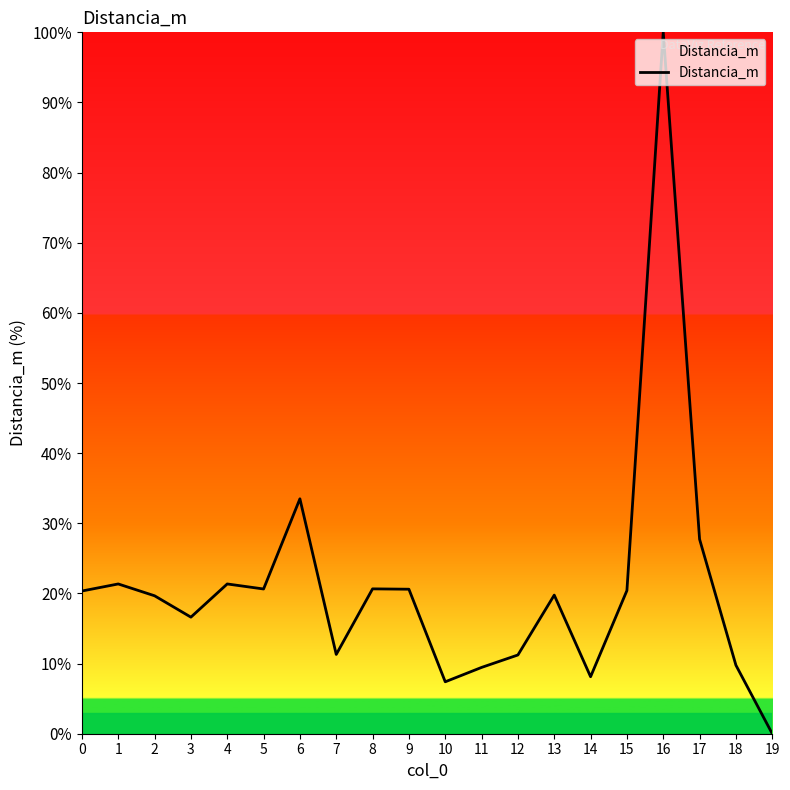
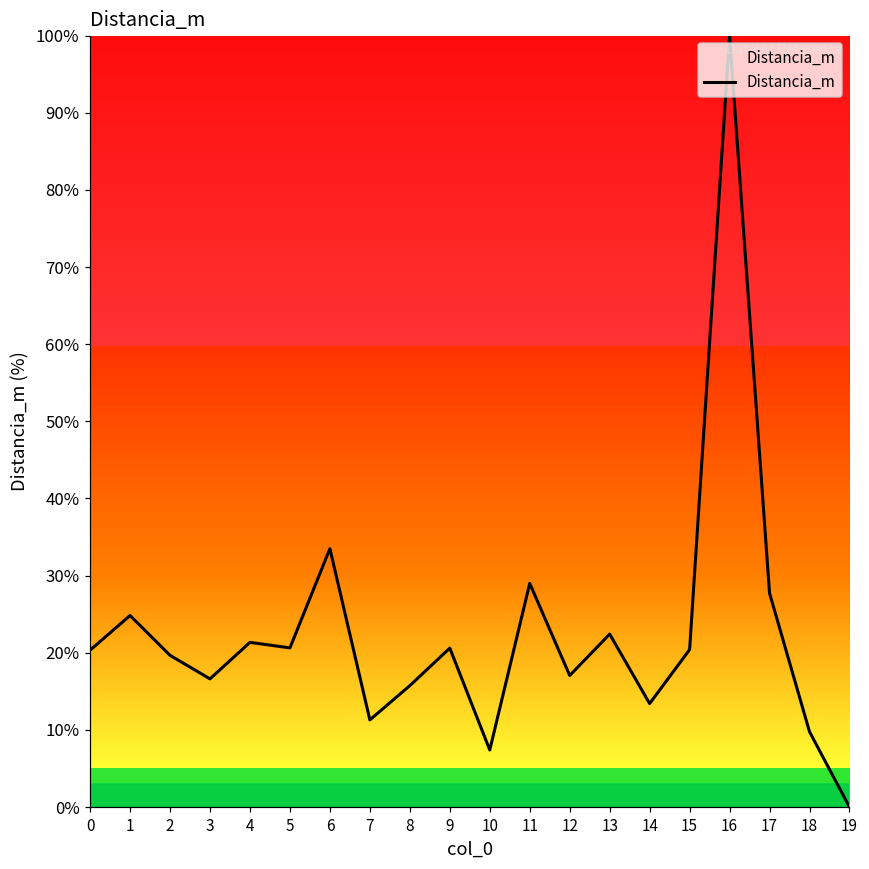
1: 21% -> 25%
8: 21% -> 16%
11: 9% -> 29%
12: 11% -> 17%
13: 20% -> 22%
14: 8% -> 13%
